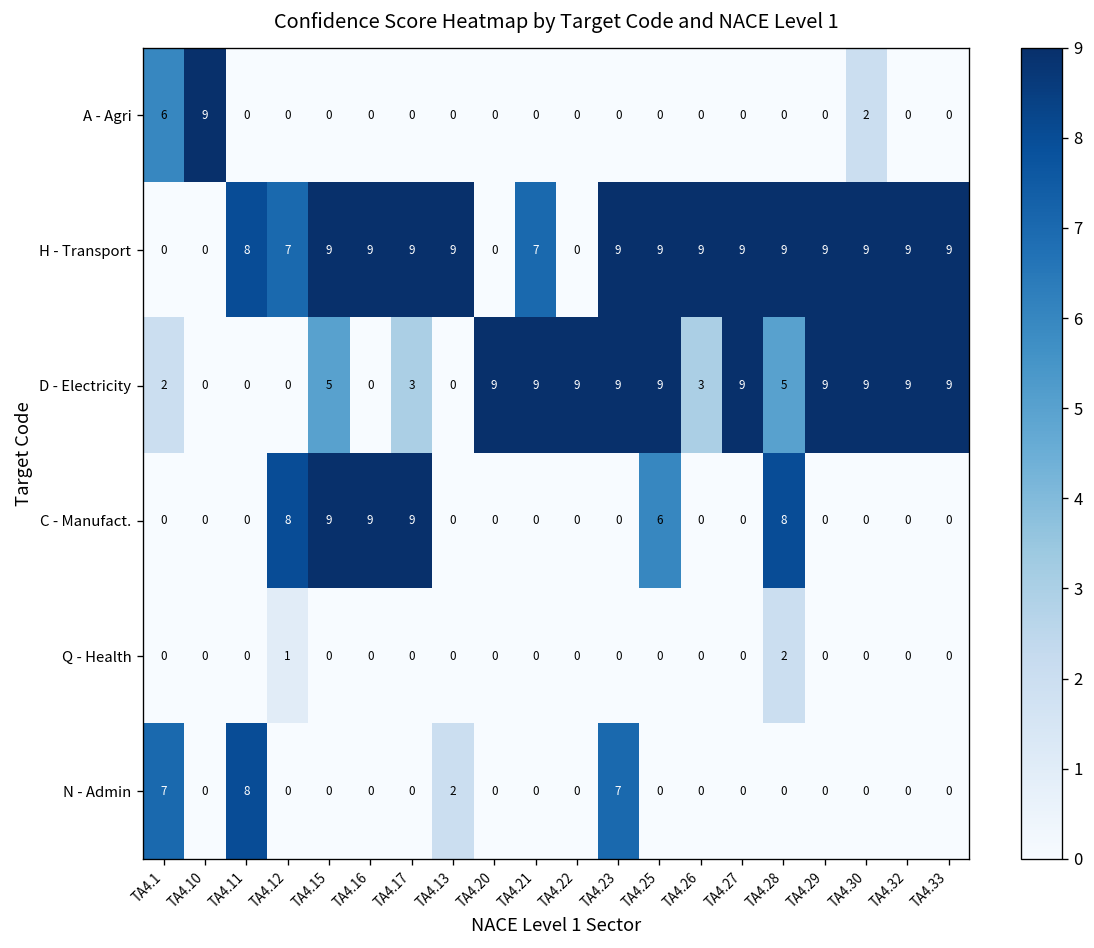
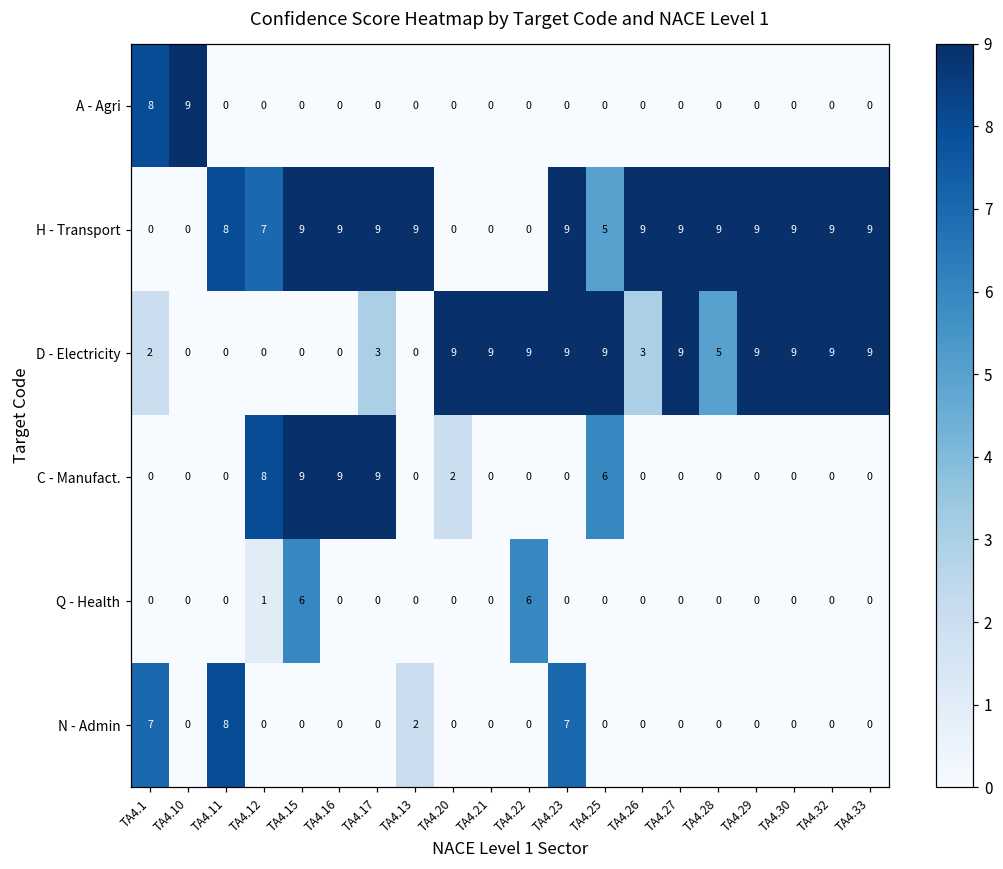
A - Agri, TA4.1: 6 -> 8
A - Agri, TA4.30: 2 -> 0
H - Transport, TA4.21: 7 -> 0
H - Transport, TA4.25: 9 -> 5
D - Electricity, TA4.15: 5 -> 0
C - Manufact., TA4.20: 0 -> 2
C - Manufact., TA4.28: 8 -> 0
Q - Health, TA4.15: 0 -> 6
Q - Health, TA4.22: 0 -> 6
Q - Health, TA4.28: 2 -> 0
